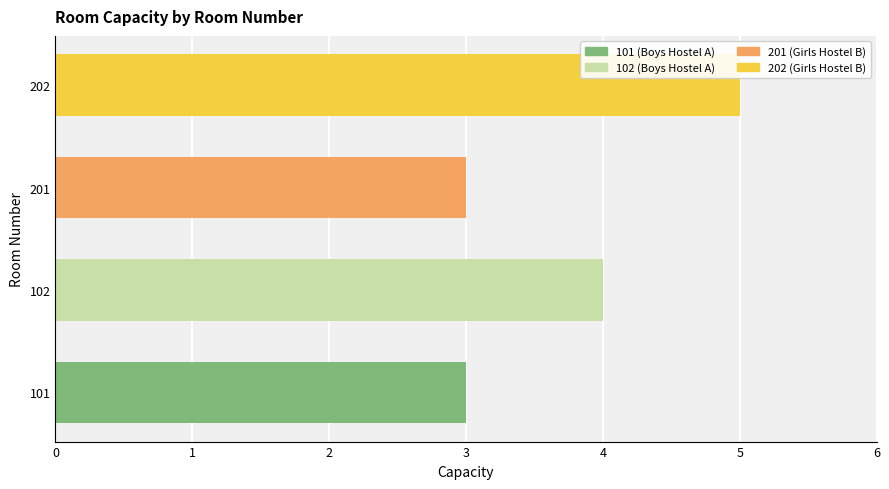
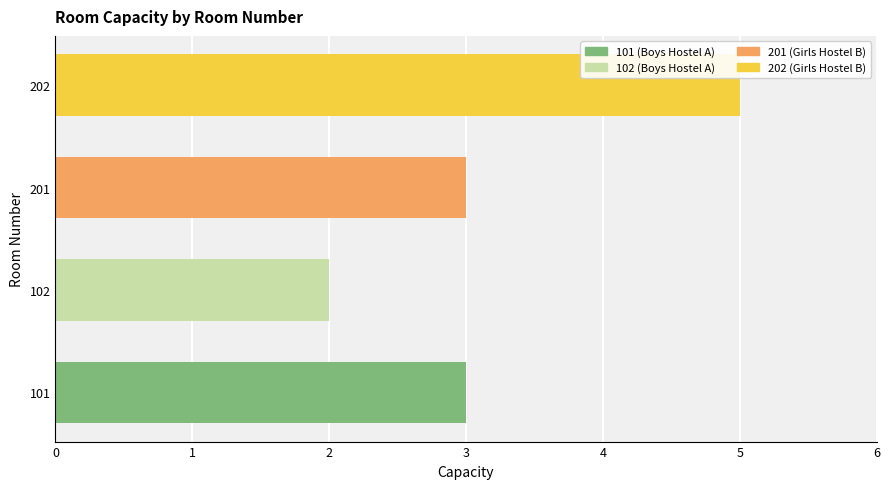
102: 4 -> 2
